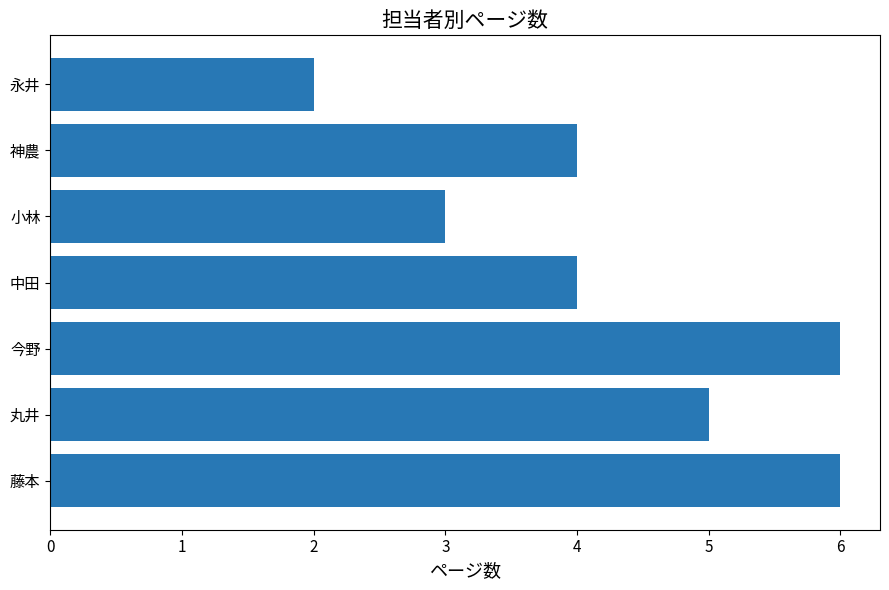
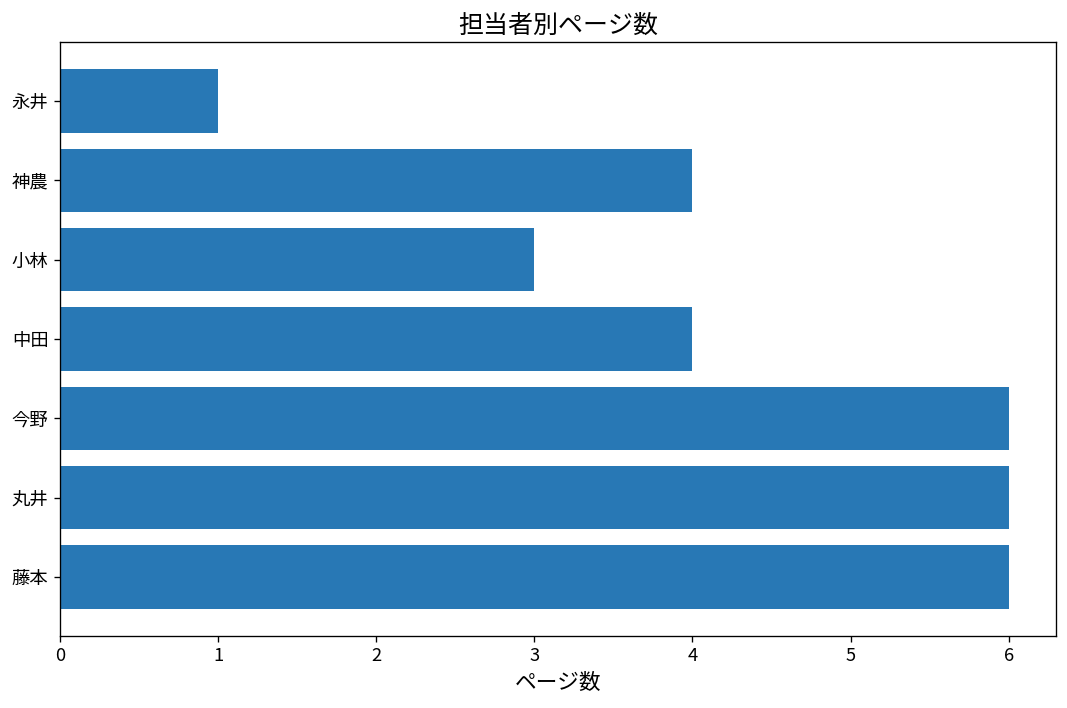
永井: 2 -> 1
丸井: 5 -> 6
